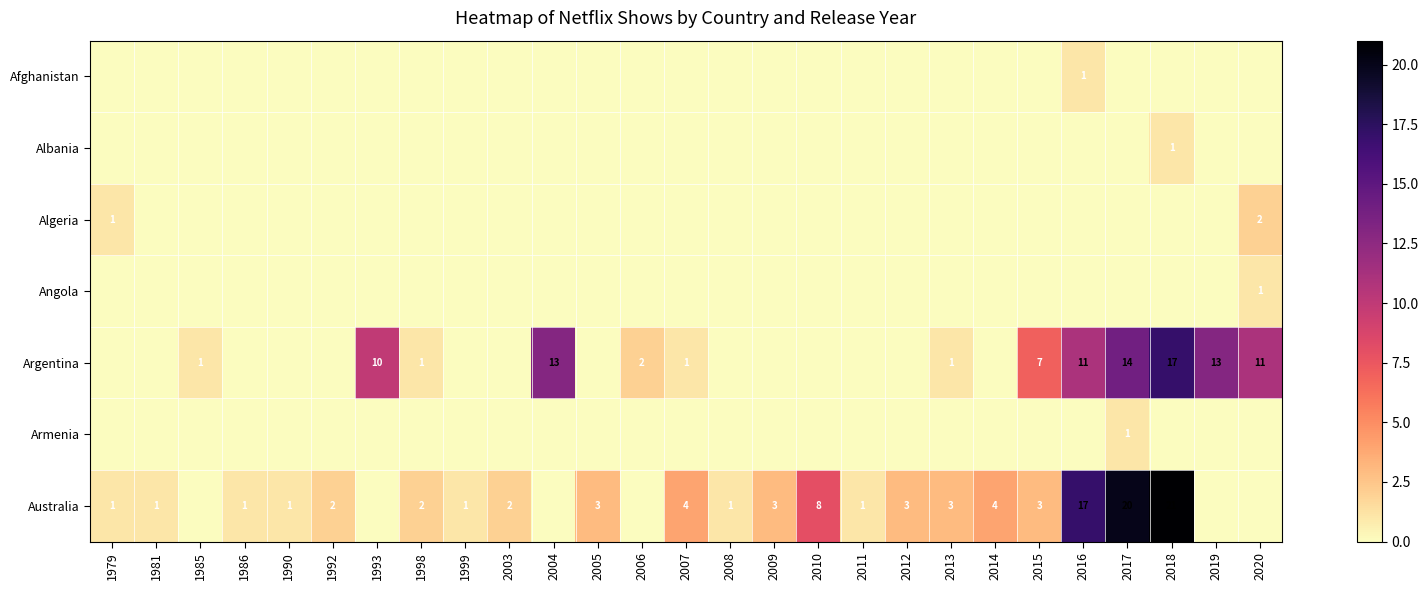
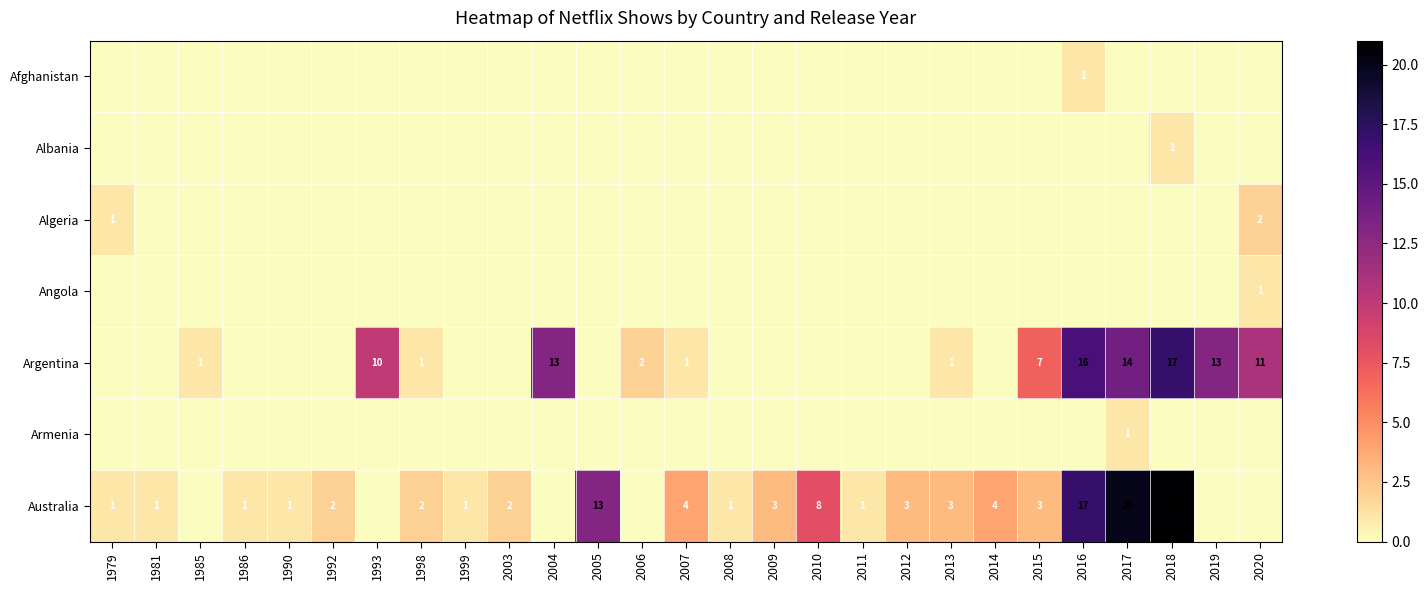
Argentina, 2016: 11 -> 16
Australia, 2005: 3 -> 13
